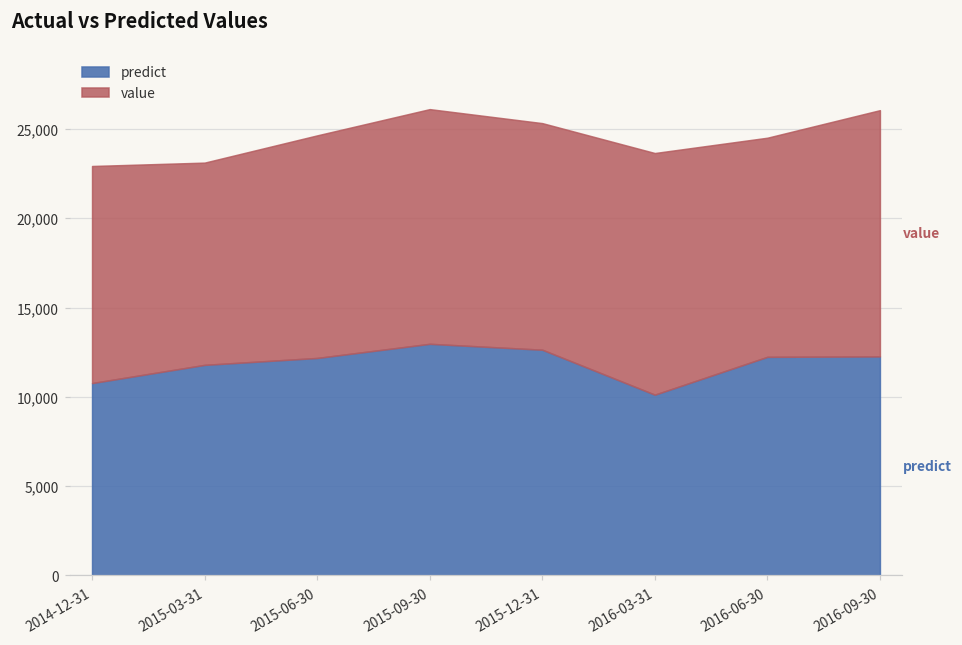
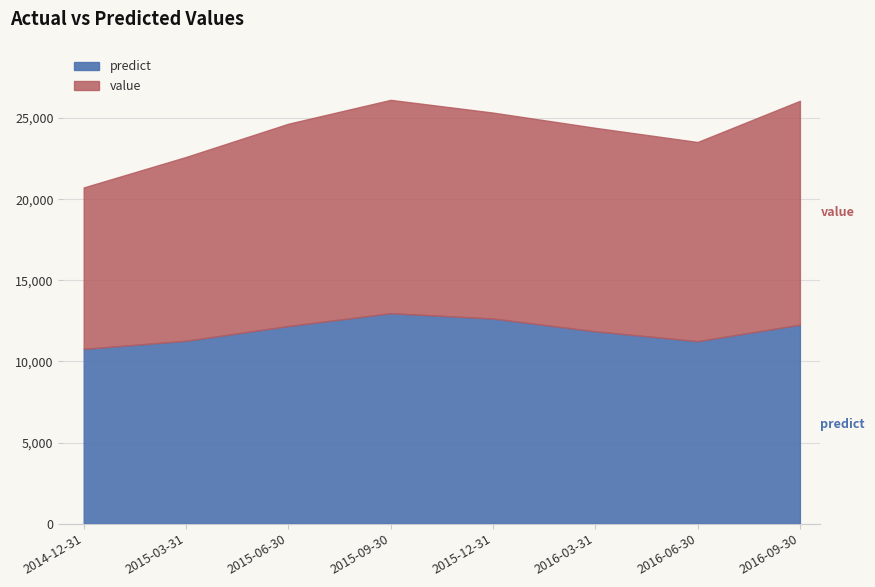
value, 2014-12-31: 12,200 -> 10,000
predict, 2015-03-31: 11,800 -> 11,300
predict, 2016-03-31: 10,100 -> 11,900
value, 2016-03-31: 13,500 -> 12,500
predict, 2016-06-30: 12,200 -> 11,200
